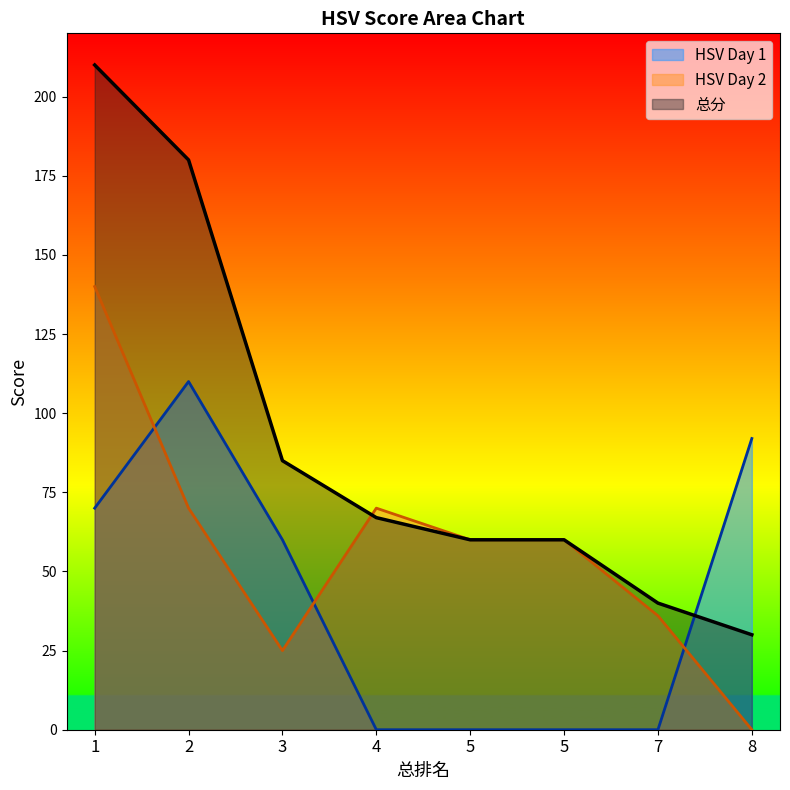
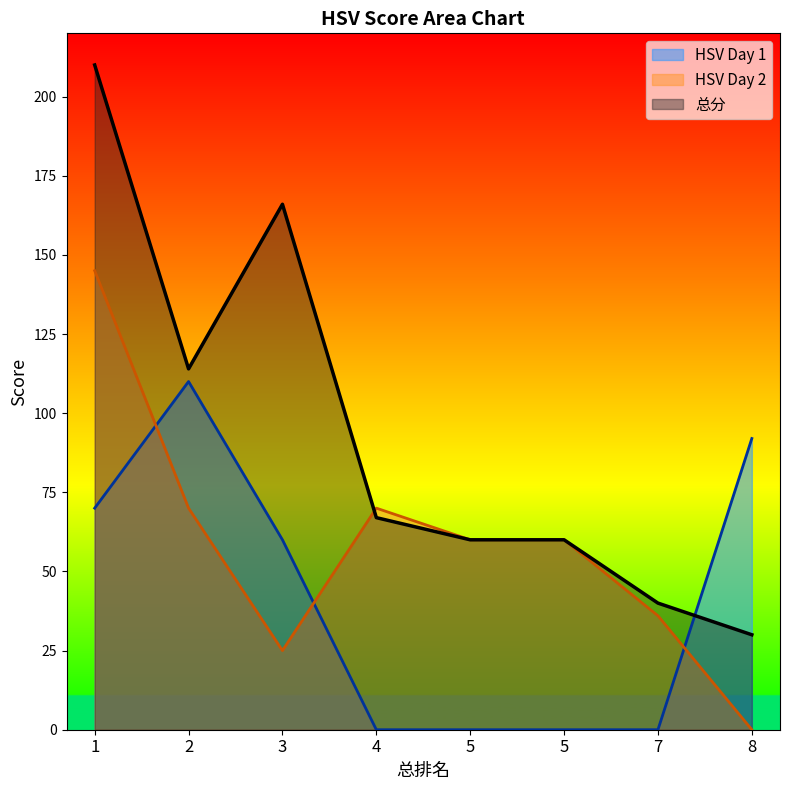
HSV Day 2, 1: 140 -> 145
总分, 2: 180 -> 114
总分, 3: 85 -> 166
